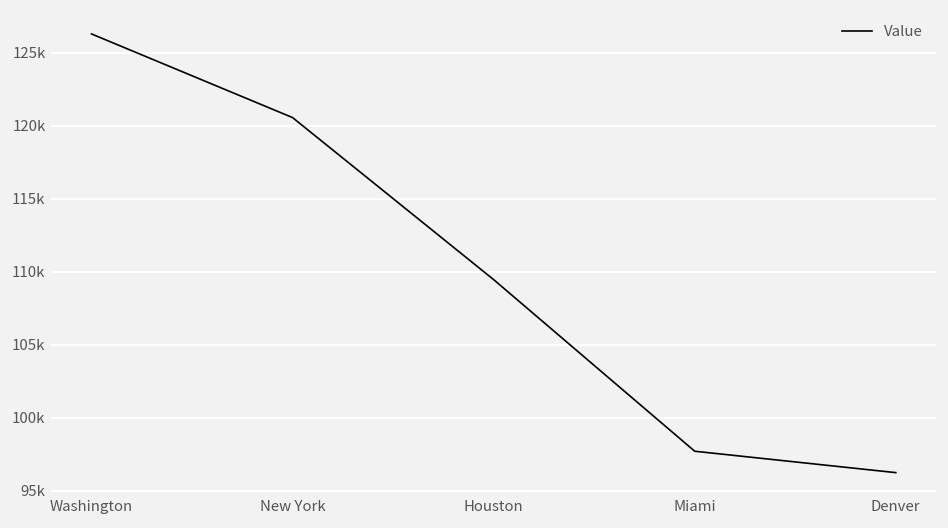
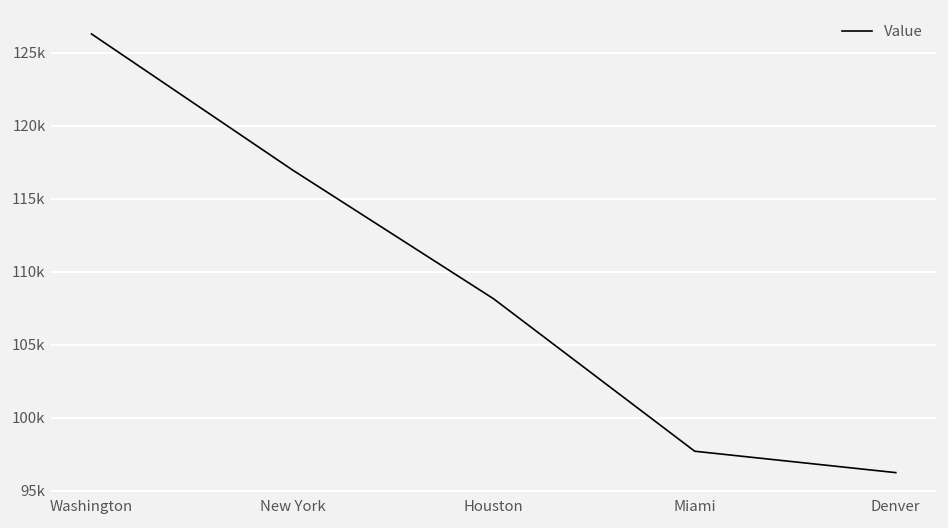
New York: 120500 -> 117000
Houston: 109500 -> 108100
